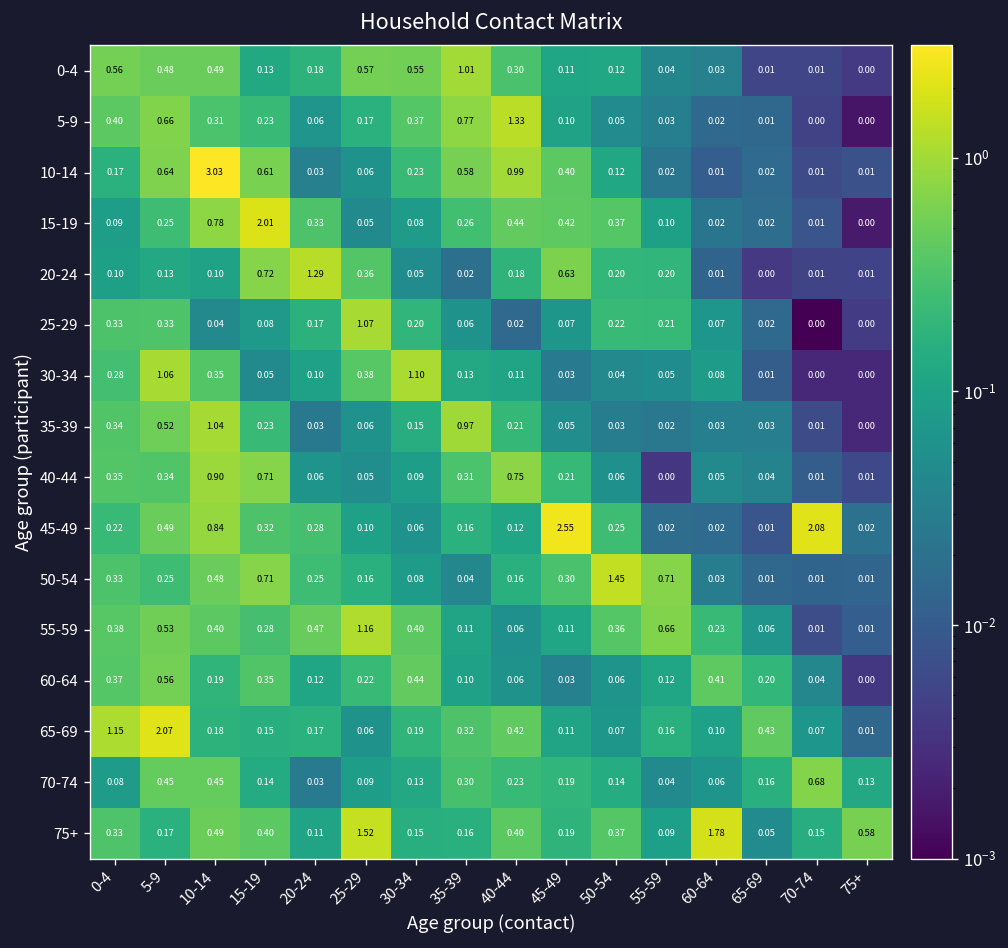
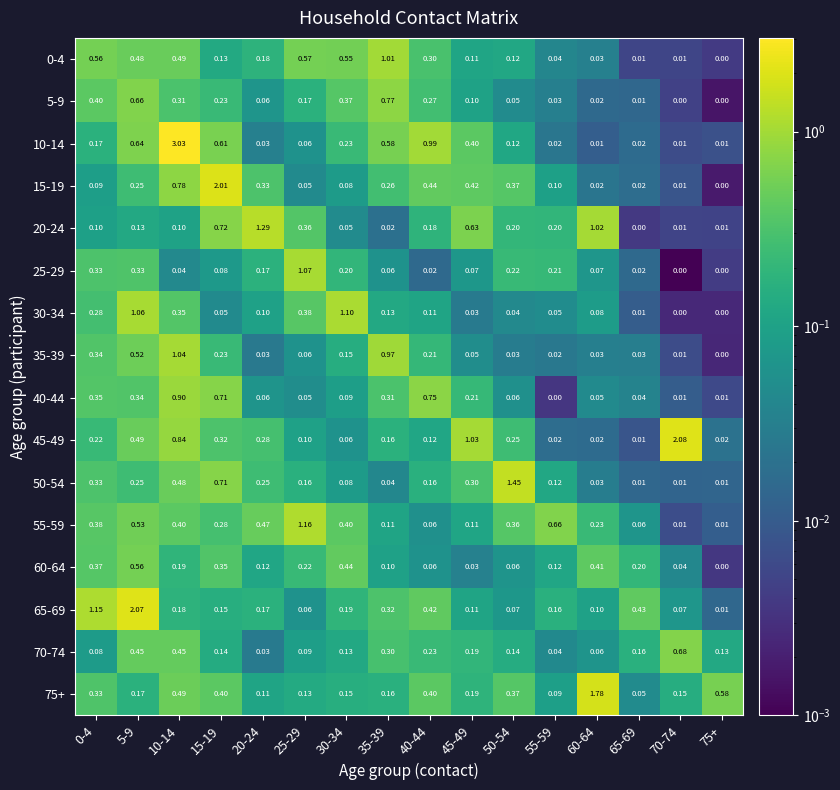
5-9, 40-44: 1.33 -> 0.27
20-24, 60-64: 0.01 -> 1.02
45-49, 45-49: 2.55 -> 1.03
50-54, 55-59: 0.71 -> 0.12
75+, 25-29: 1.52 -> 0.13
